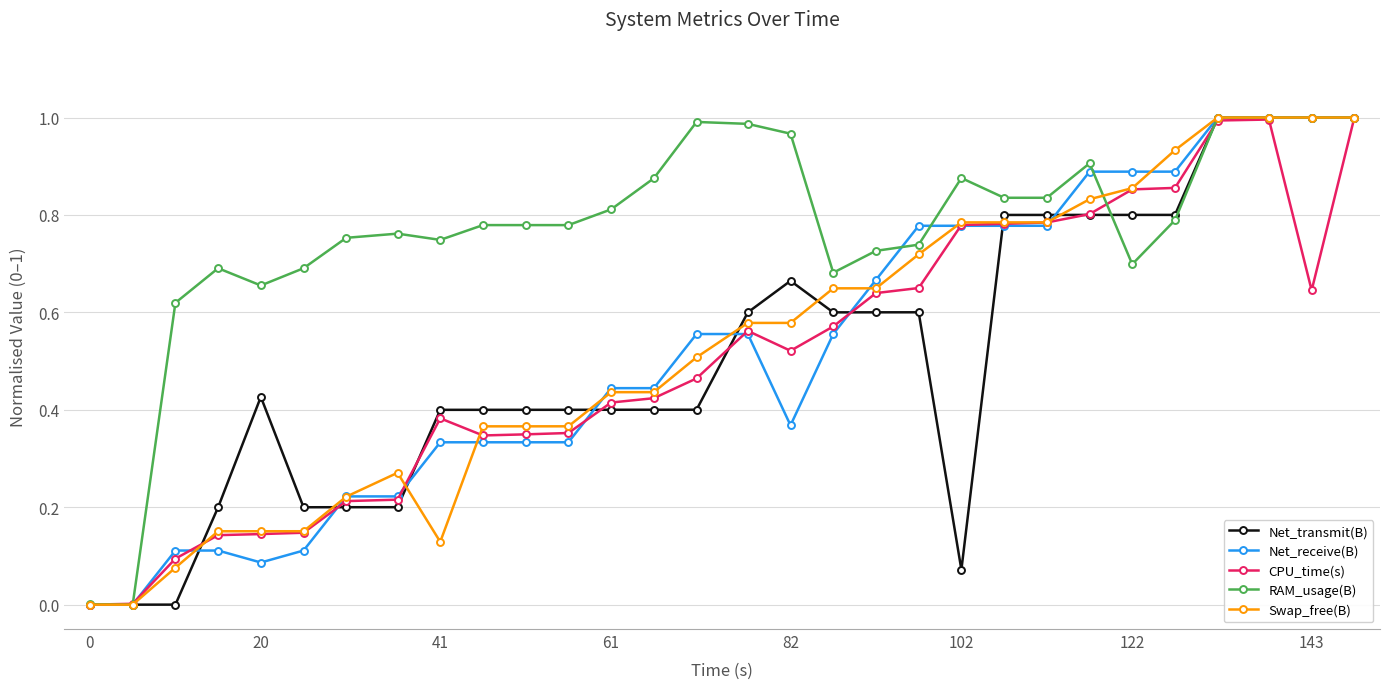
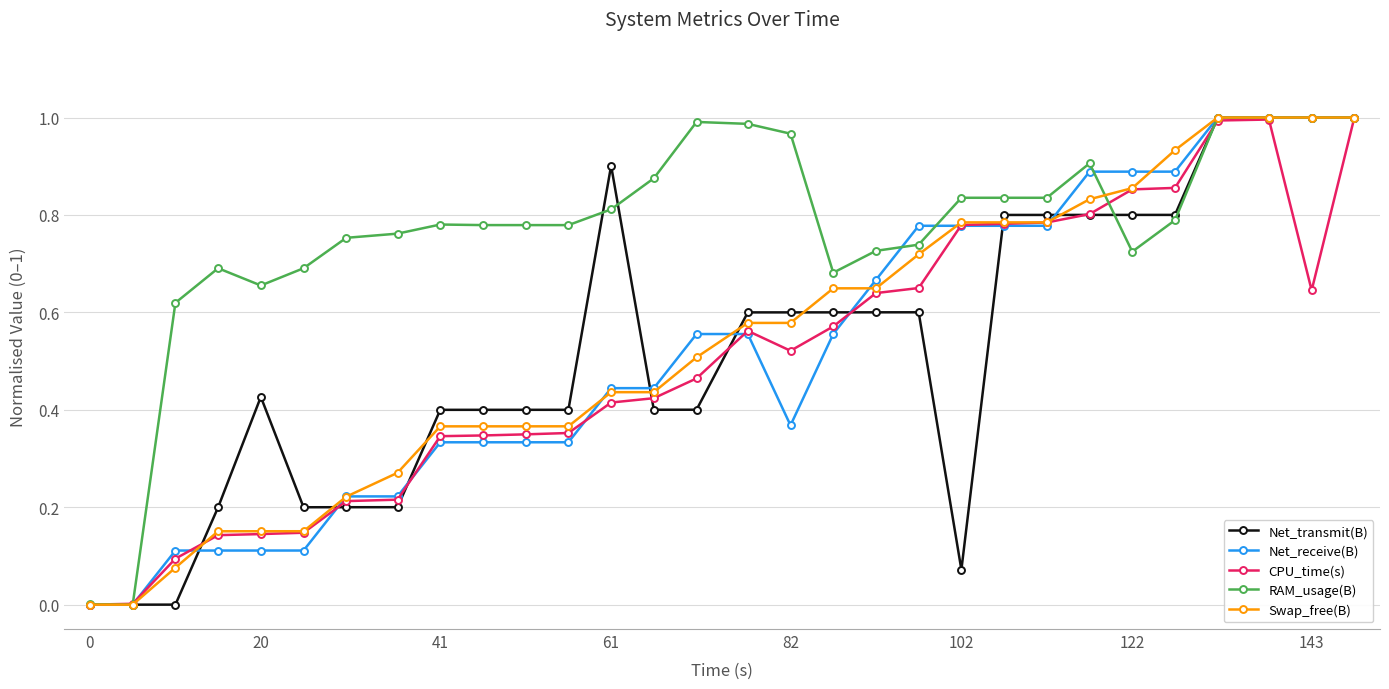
Net_receive(B), 20: 0.09 -> 0.11
CPU_time(s), 41: 0.38 -> 0.35
RAM_usage(B), 41: 0.75 -> 0.78
Swap_free(B), 41: 0.13 -> 0.37
Net_transmit(B), 61: 0.40 -> 0.90
Net_transmit(B), 82: 0.66 -> 0.60
RAM_usage(B), 102: 0.88 -> 0.84
RAM_usage(B), 122: 0.70 -> 0.72
